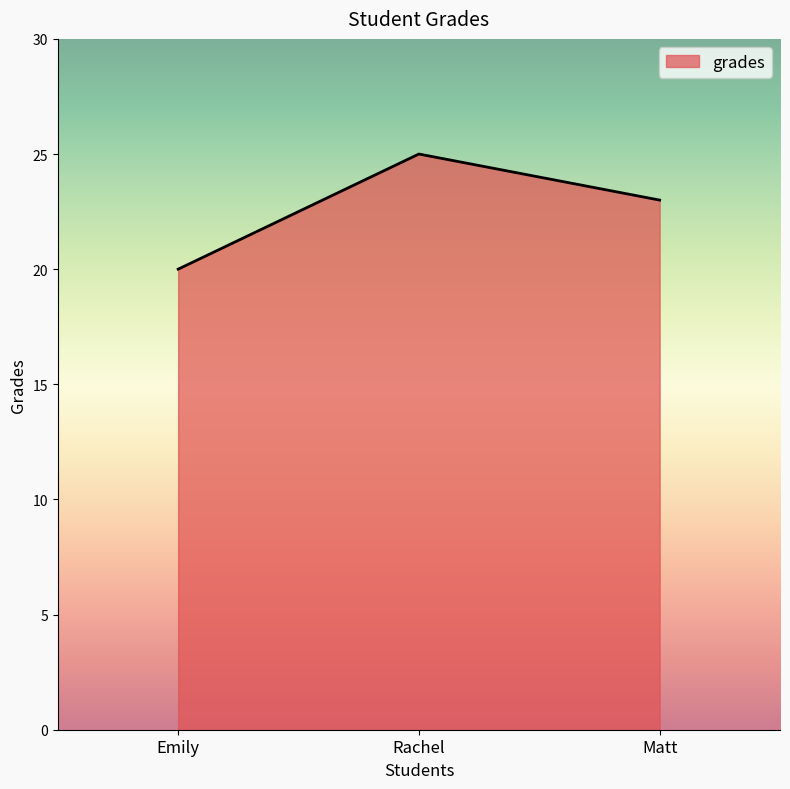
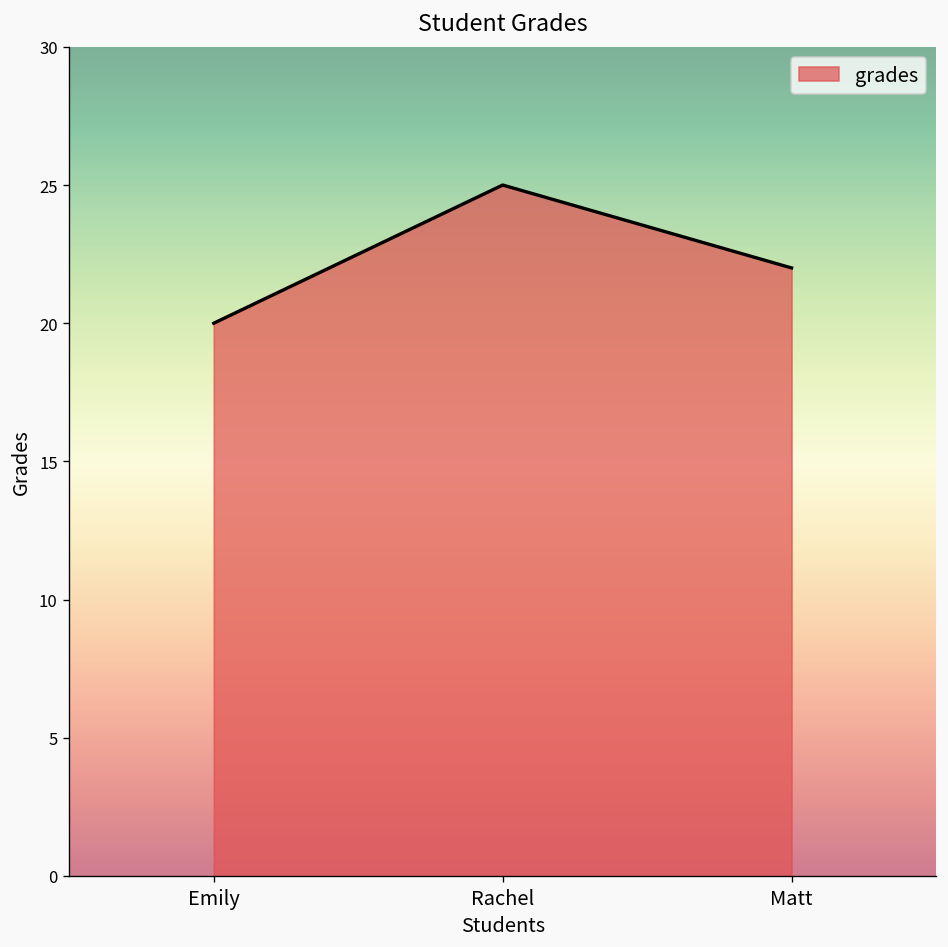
Matt: 23 -> 22
